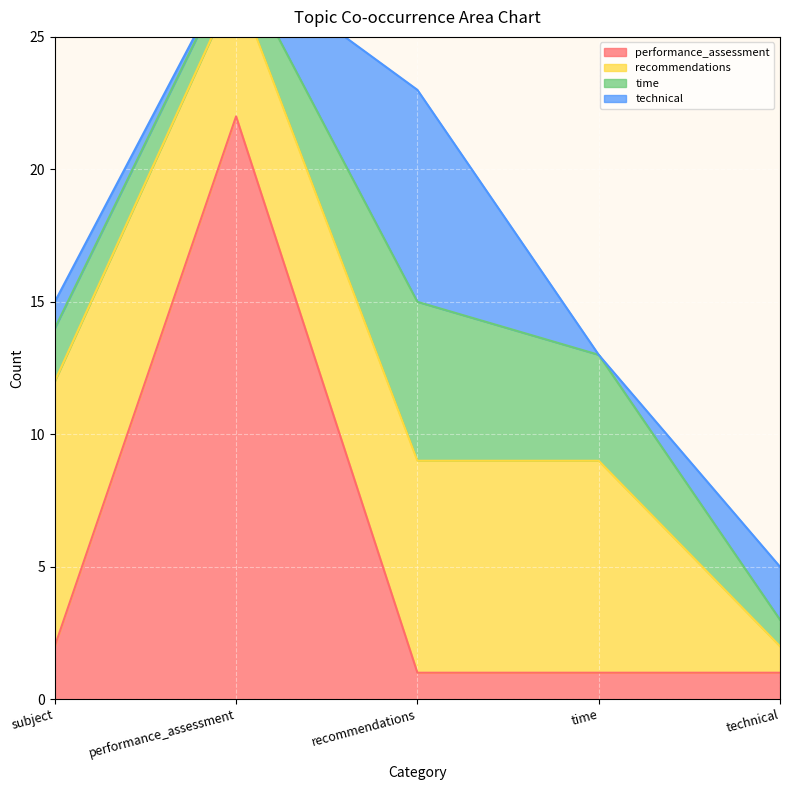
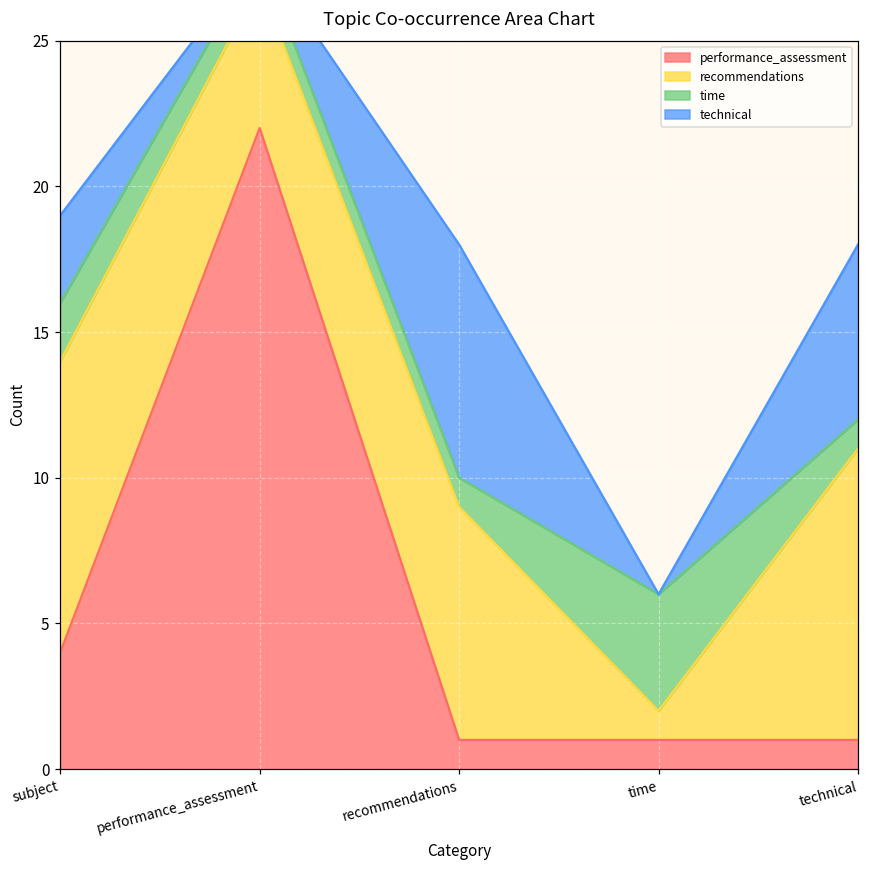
performance_assessment, subject: 2 -> 4
technical, subject: 1 -> 3
time, recommendations: 6 -> 1
recommendations, time: 8 -> 1
recommendations, technical: 1 -> 10
technical, technical: 2 -> 6
